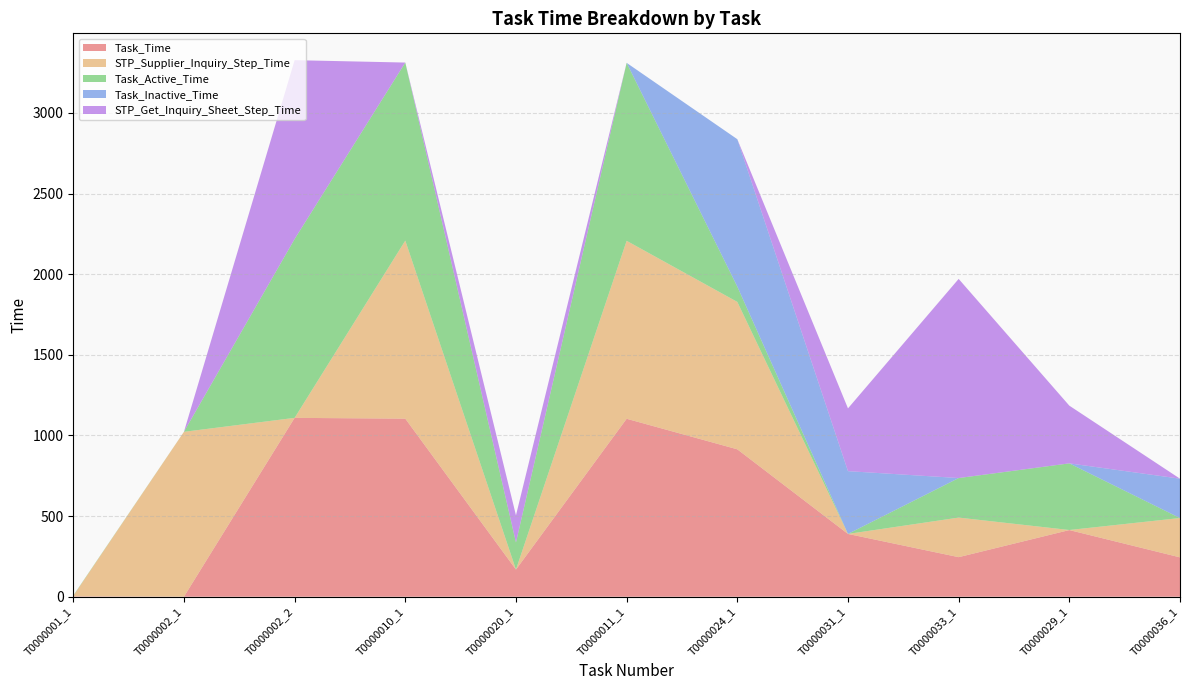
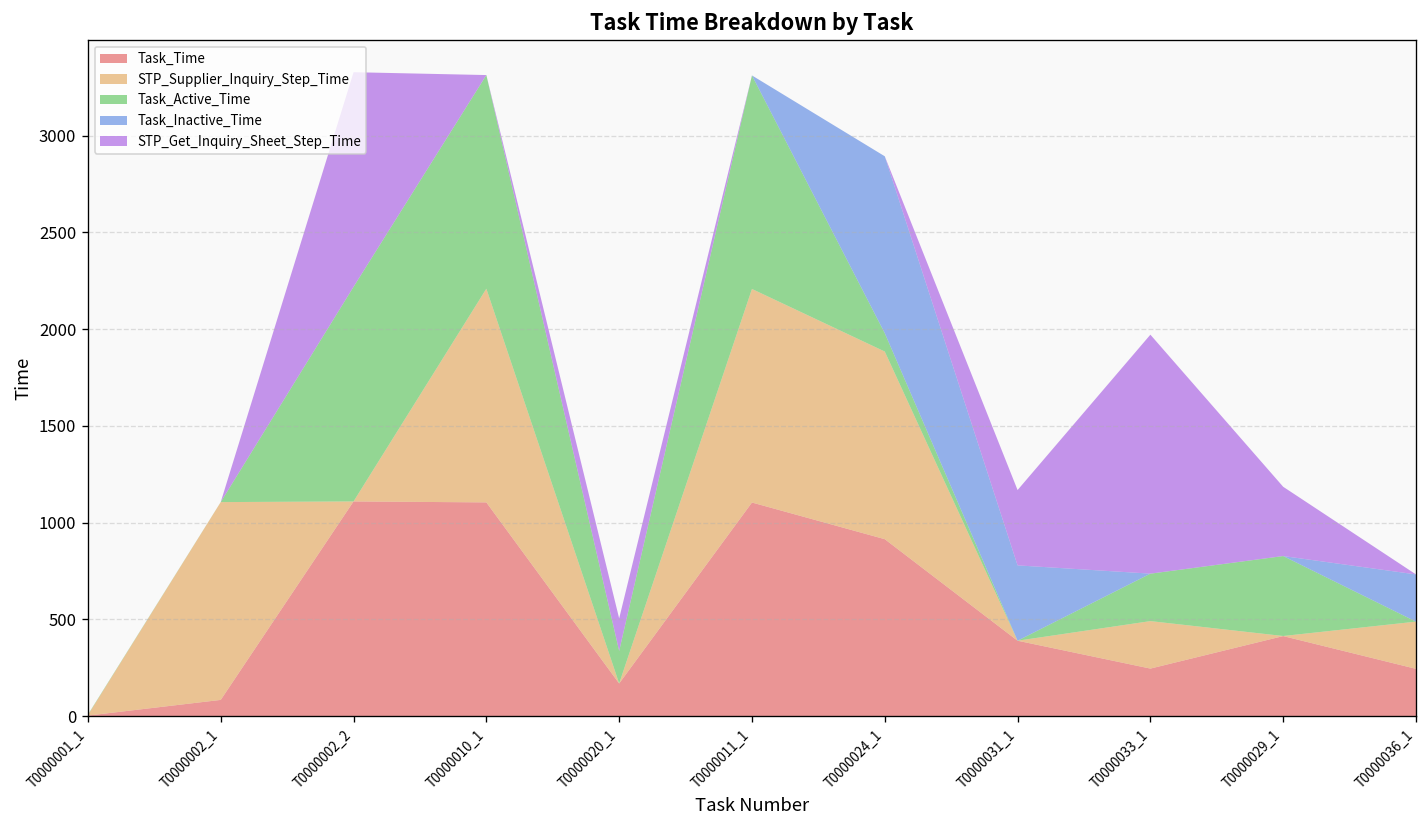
Task_Time, T0000002_1: 0 -> 80
STP_Supplier_Inquiry_Step_Time, T0000024_1: 910 -> 970
